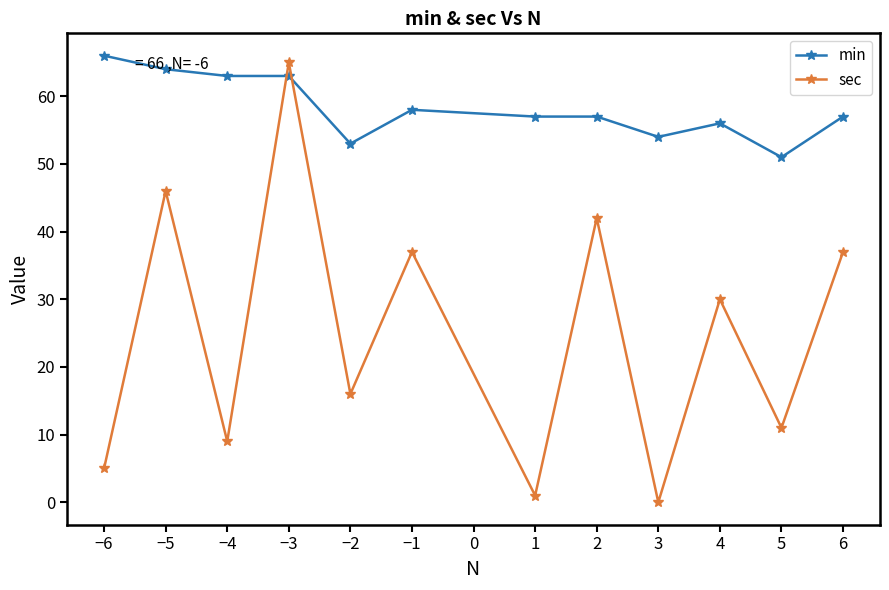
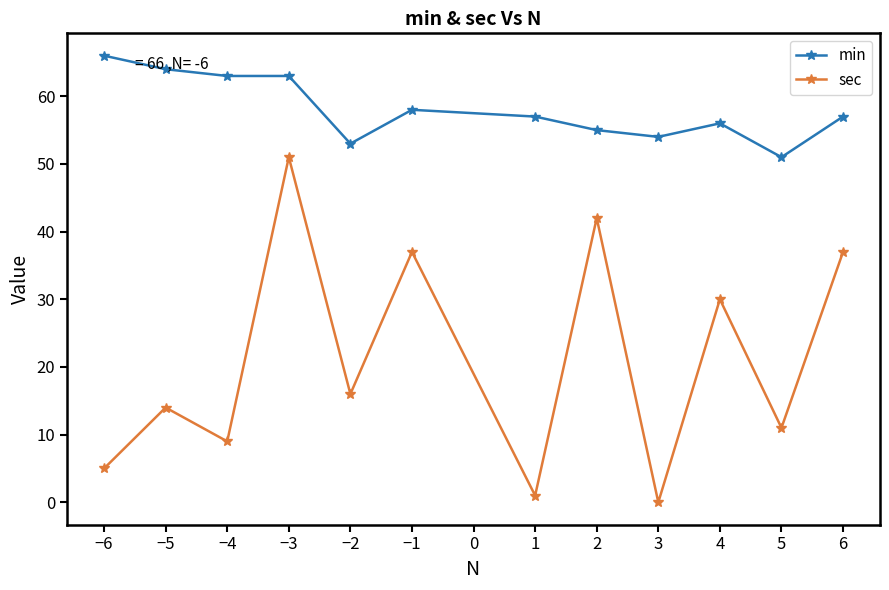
sec, −5: 46 -> 14
sec, −3: 65 -> 51
min, 2: 57 -> 55
